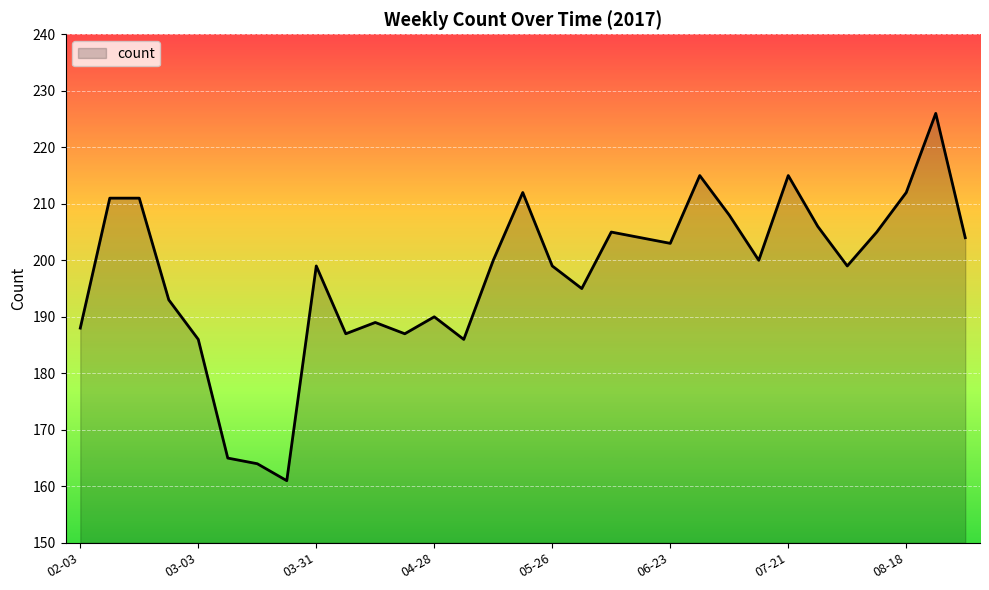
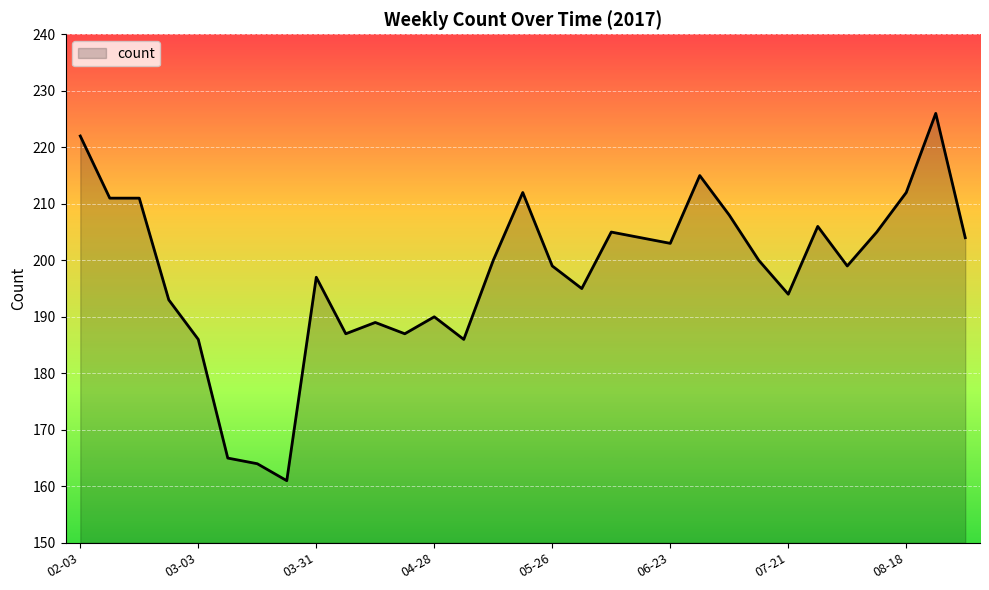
02-03: 188 -> 222
03-31: 199 -> 197
07-21: 215 -> 194
